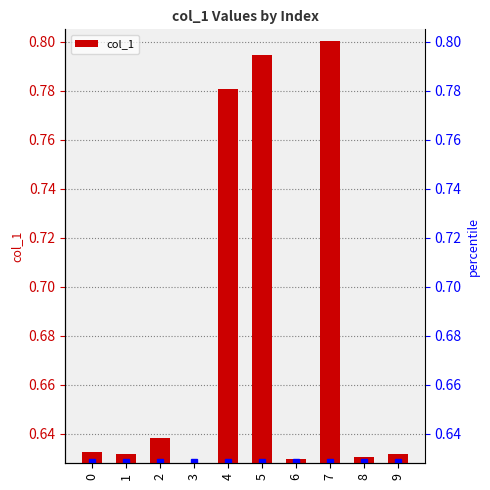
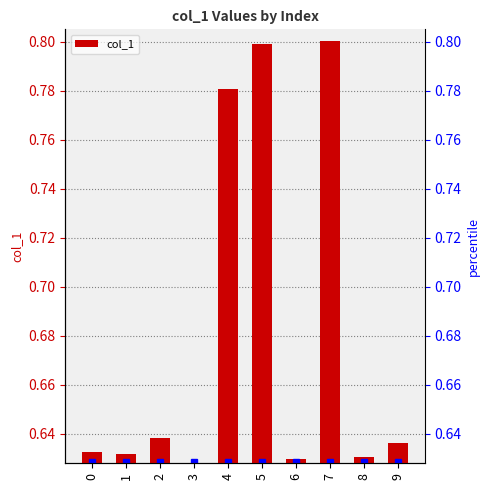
col_1, 5: 0.795 -> 0.799
col_1, 9: 0.632 -> 0.636
